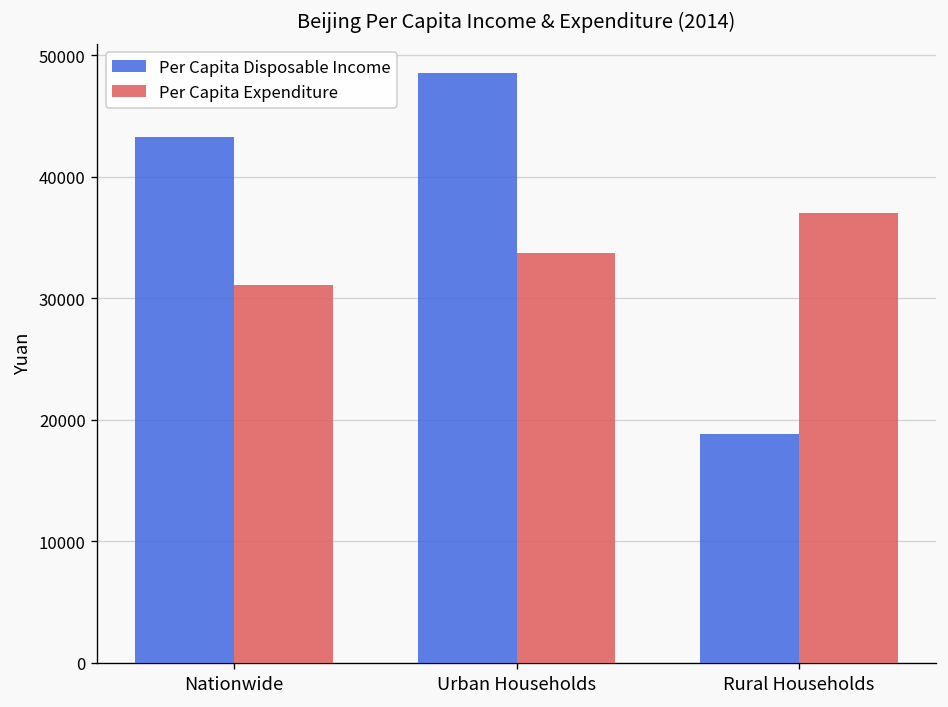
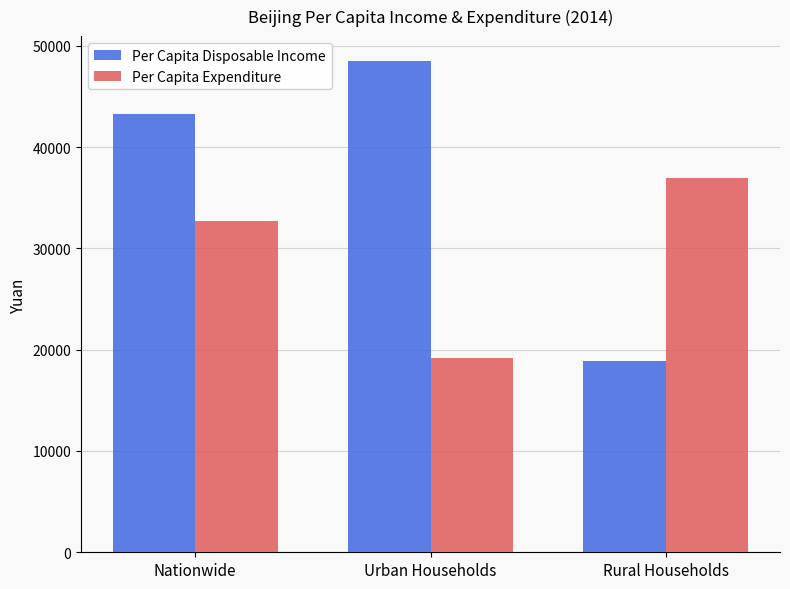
Per Capita Expenditure, Nationwide: 31100 -> 32700
Per Capita Expenditure, Urban Households: 33700 -> 19200
